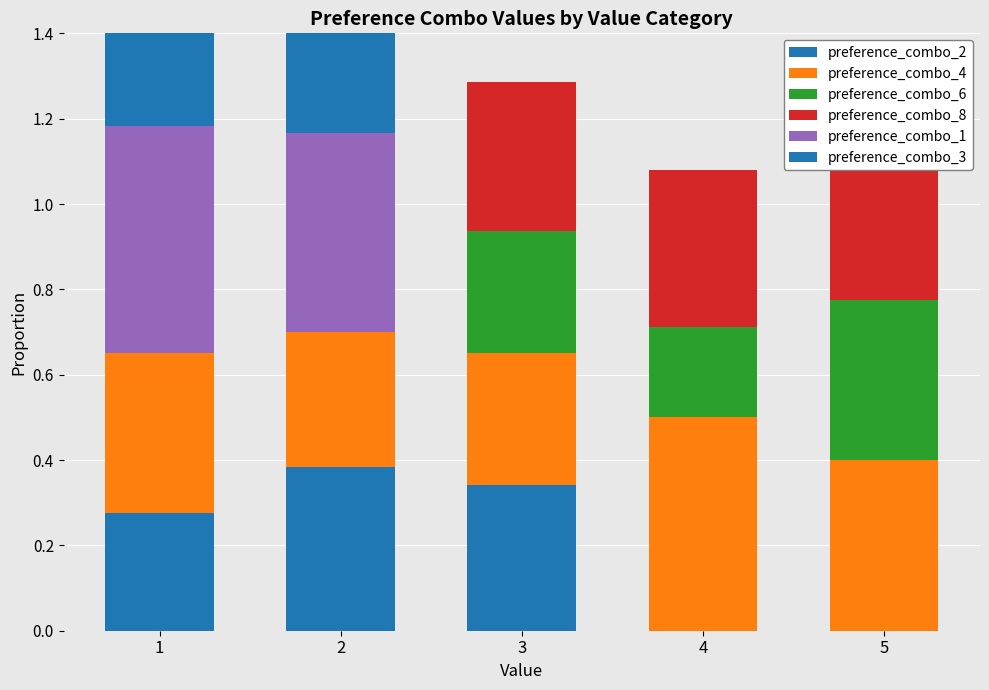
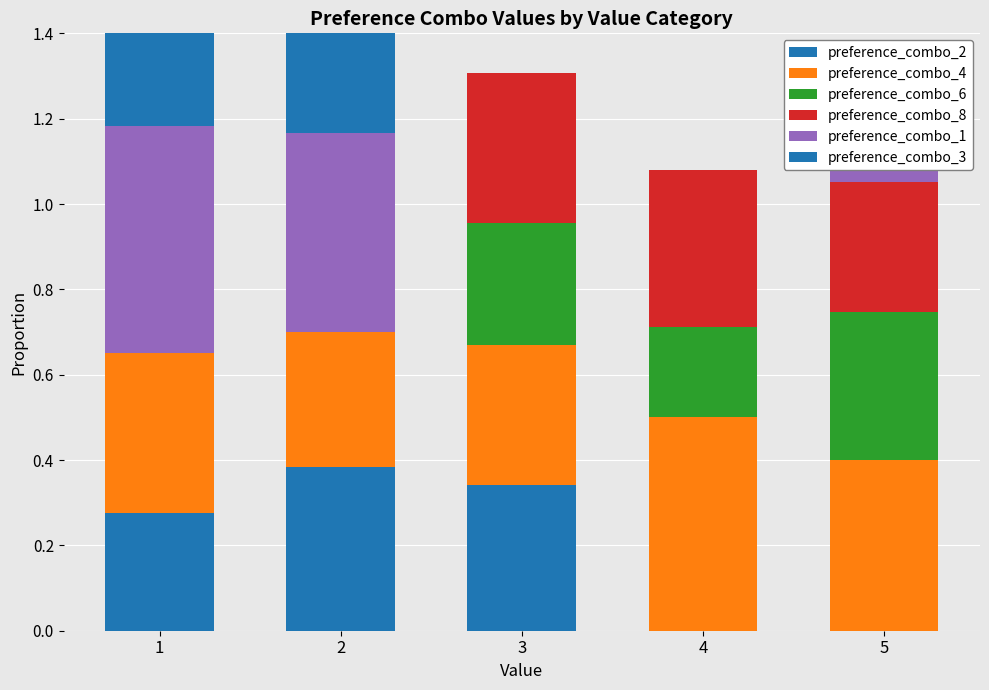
preference_combo_4, 3: 0.31 -> 0.33
preference_combo_6, 5: 0.37 -> 0.35
